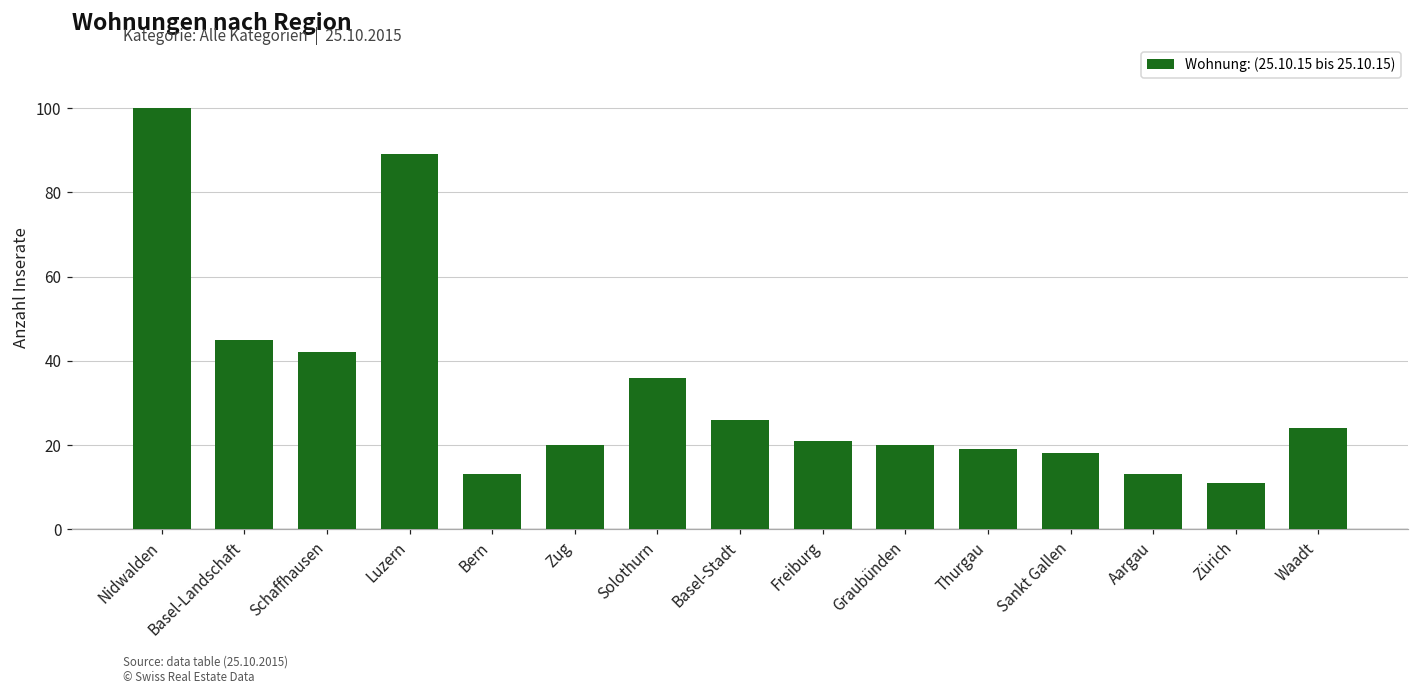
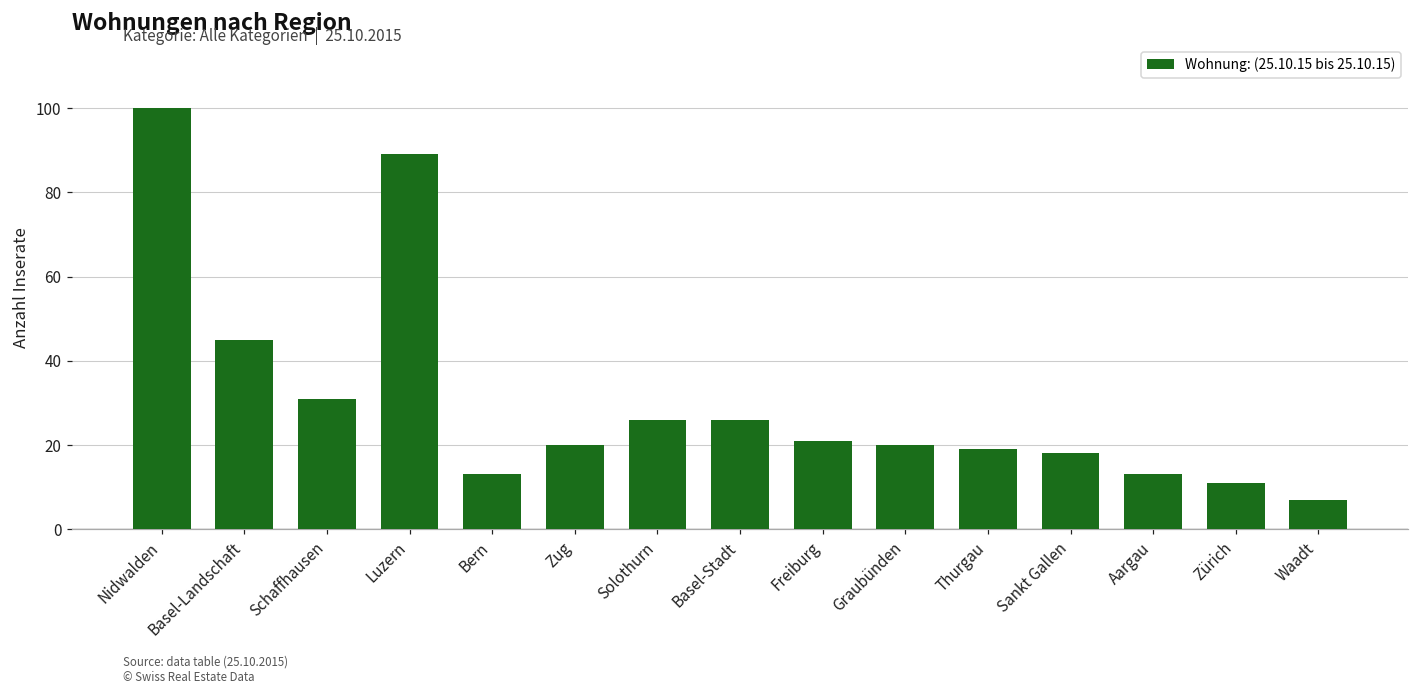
Schaffhausen: 42 -> 31
Solothurn: 36 -> 26
Waadt: 24 -> 7
